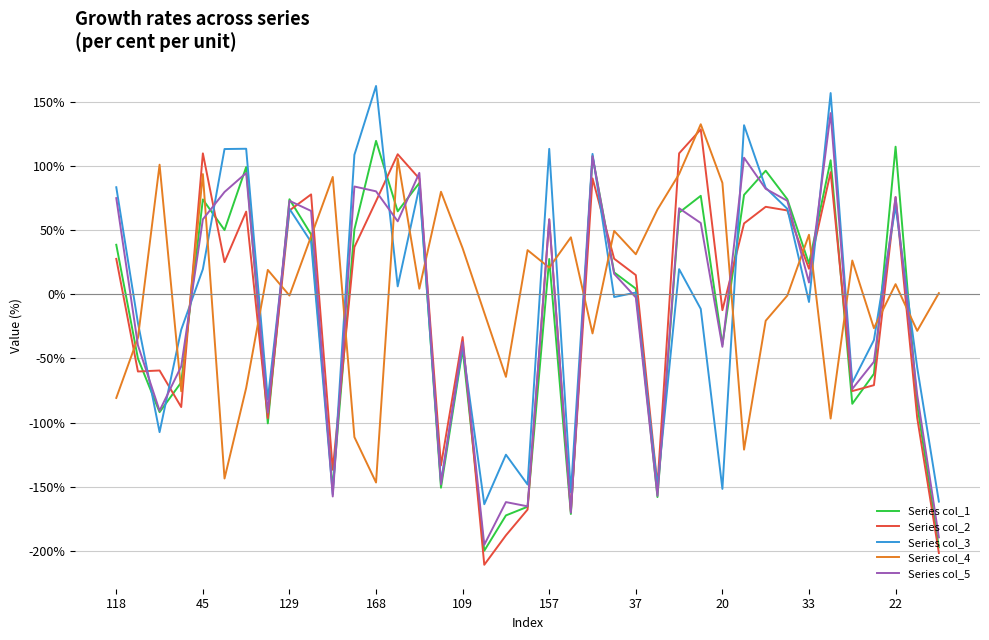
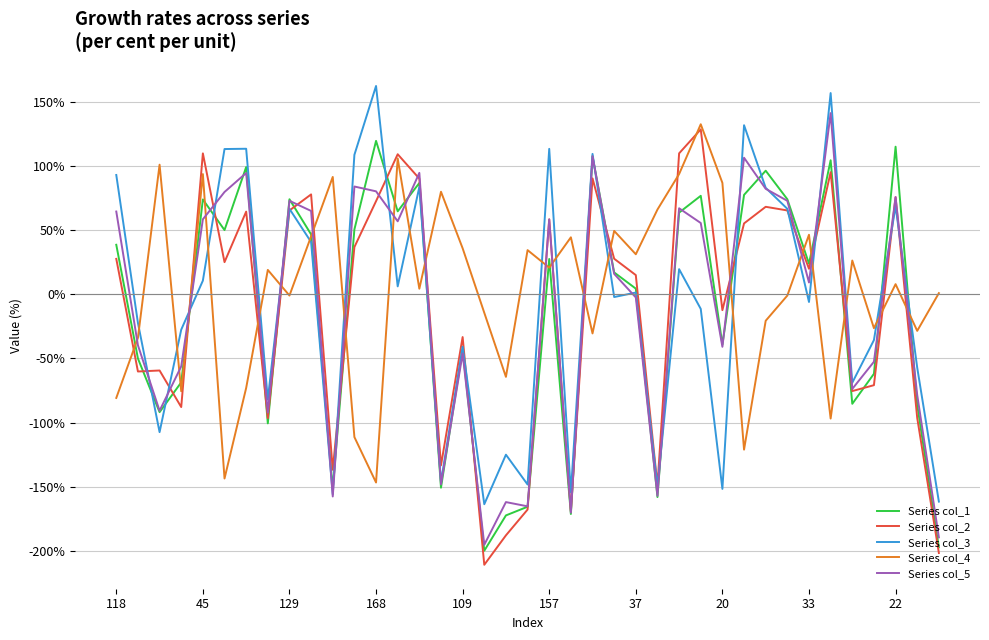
Series col_3, 118: 83% -> 93%
Series col_5, 118: 75% -> 64%
Series col_3, 45: 20% -> 11%
Series col_5, 109: -37% -> -46%
